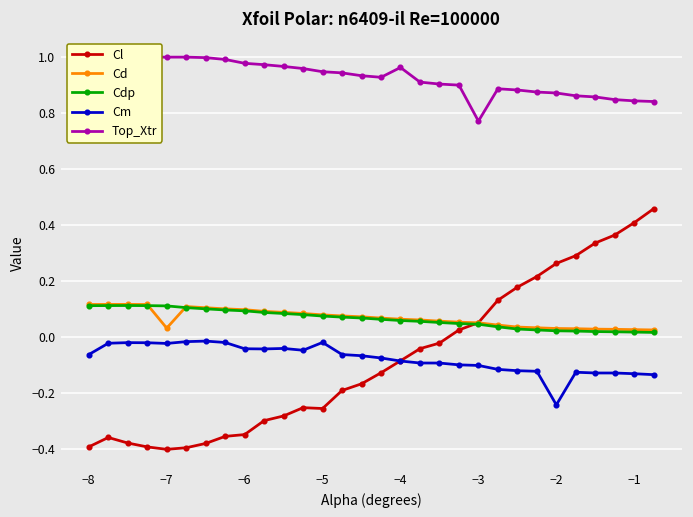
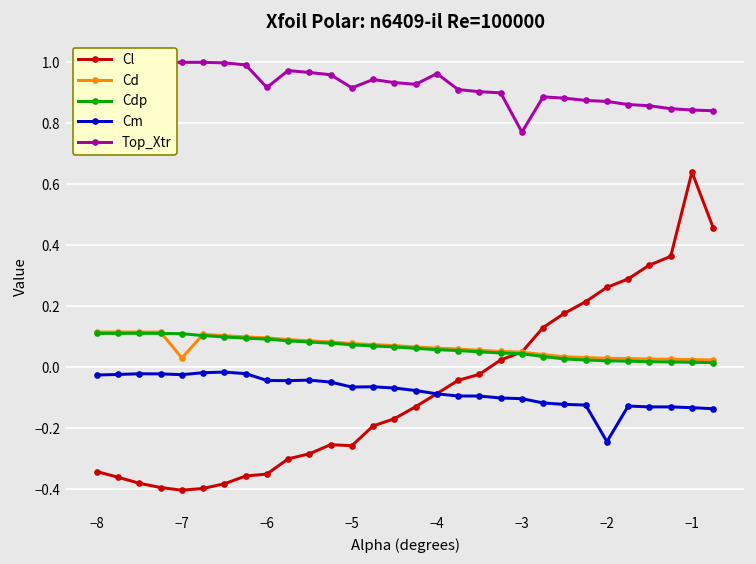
Cl, −8: -0.39 -> -0.34
Cm, −8: -0.06 -> -0.03
Top_Xtr, −6: 0.98 -> 0.92
Cm, −5: -0.02 -> -0.06
Top_Xtr, −5: 0.95 -> 0.92
Cl, −1: 0.41 -> 0.64
